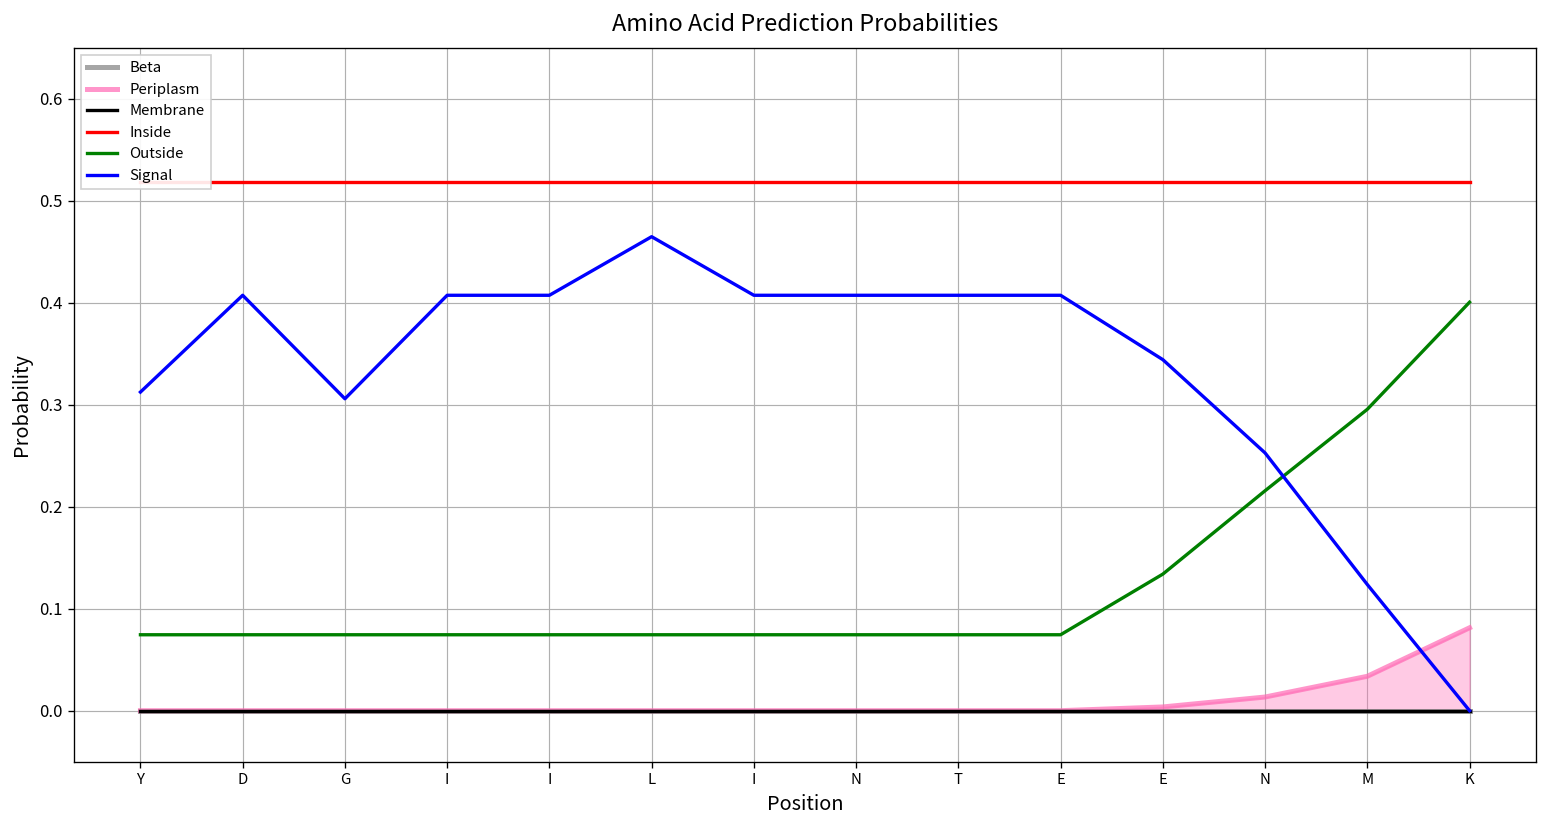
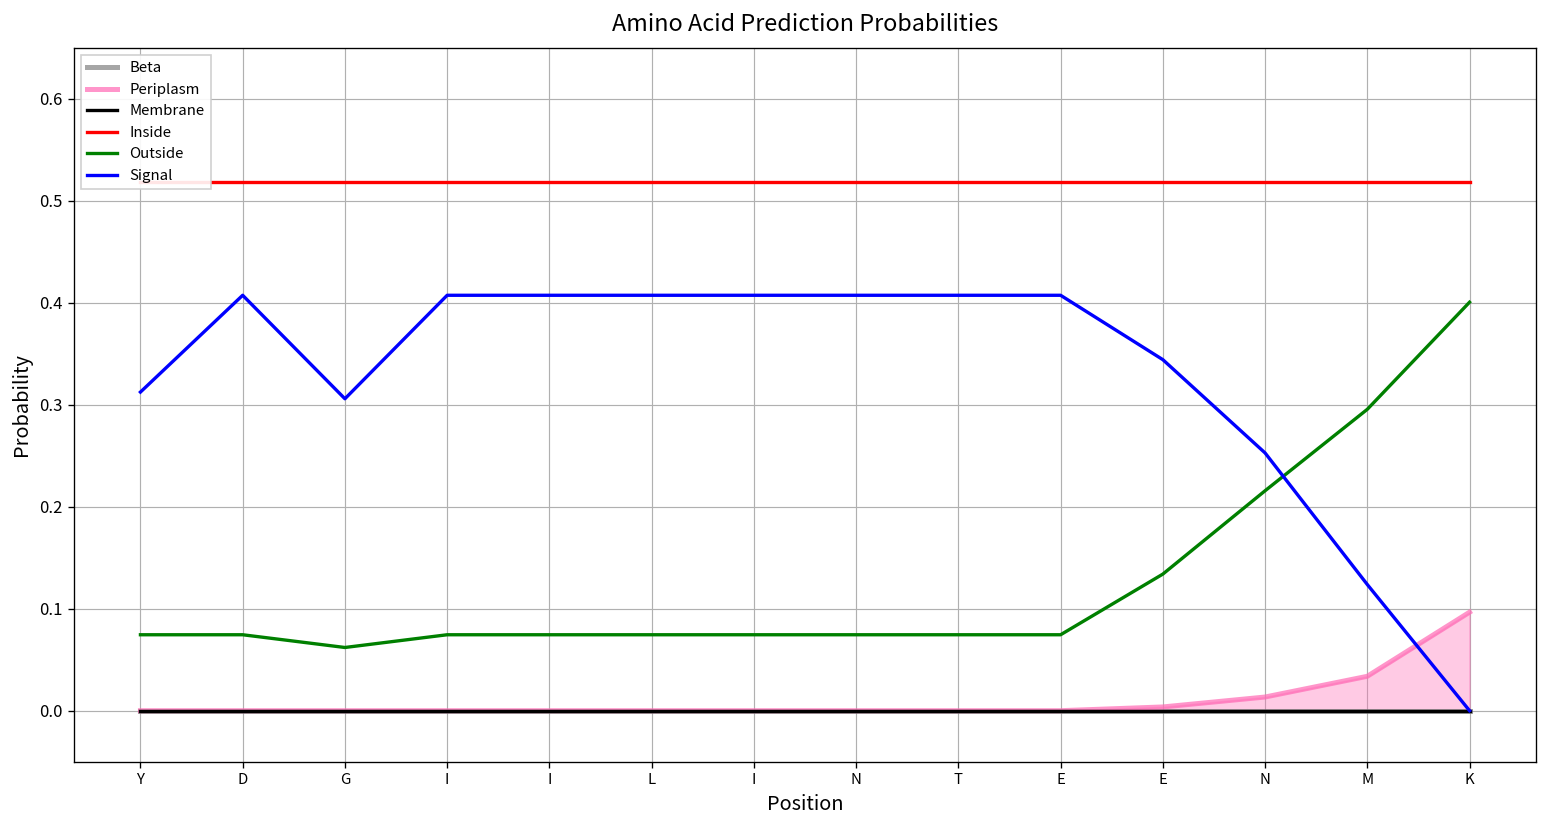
Outside, G: 0.07 -> 0.06
Signal, L: 0.46 -> 0.41
Periplasm, K: 0.08 -> 0.10
